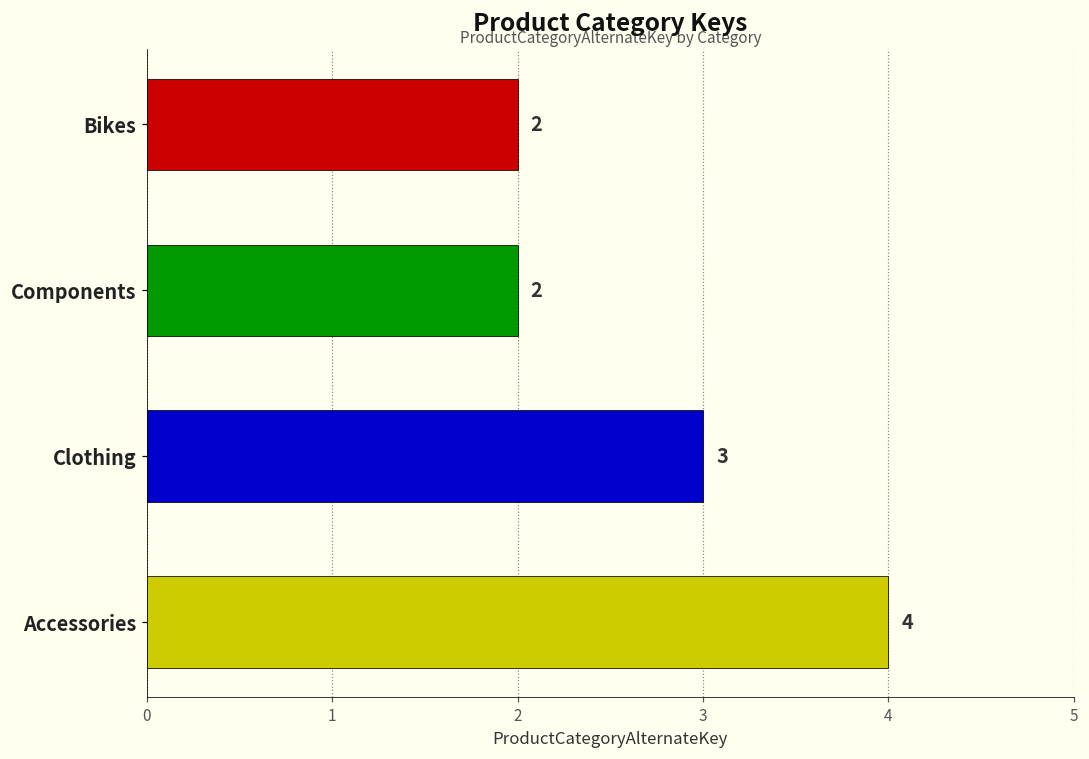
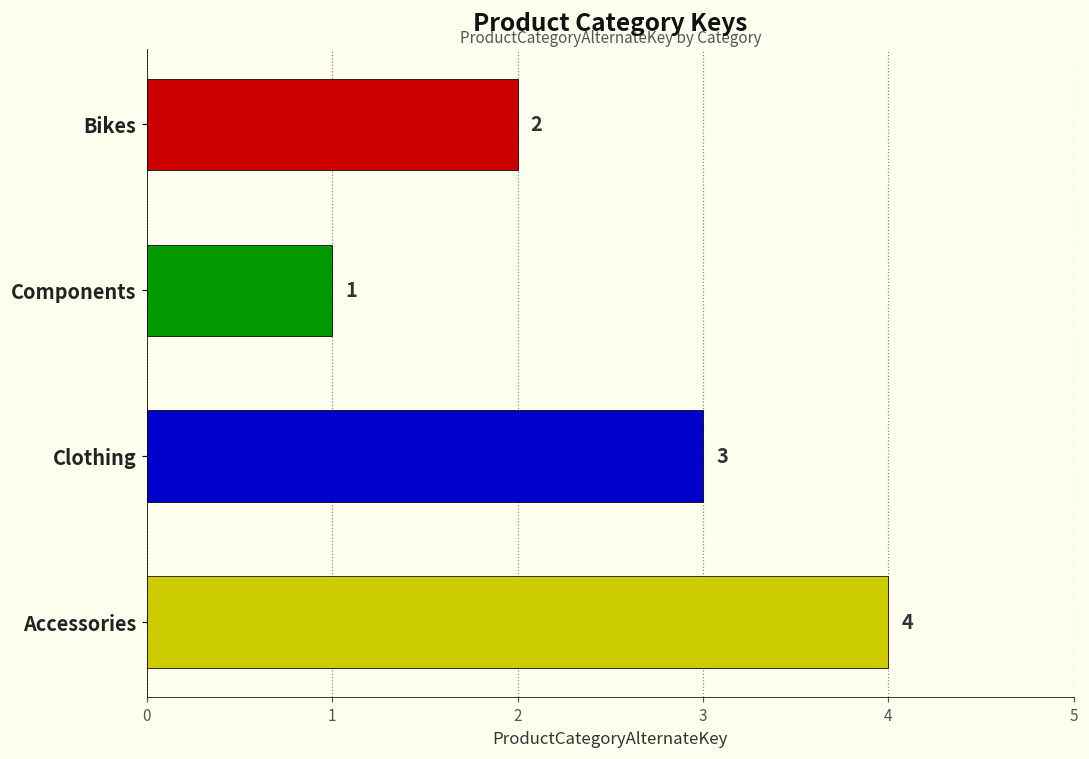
Components: 2 -> 1
